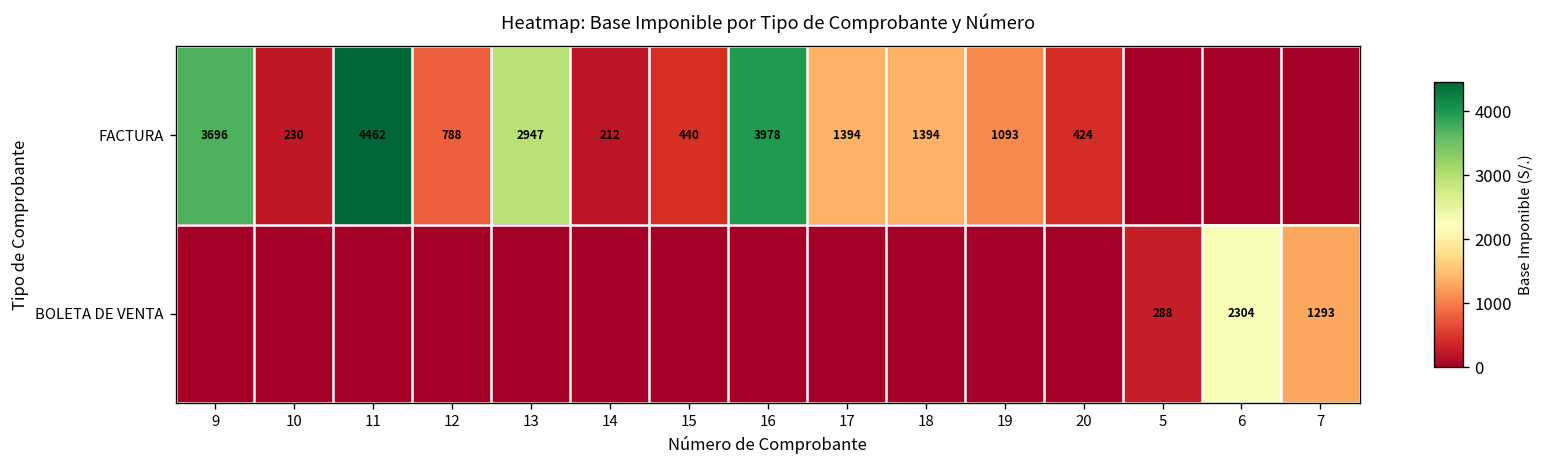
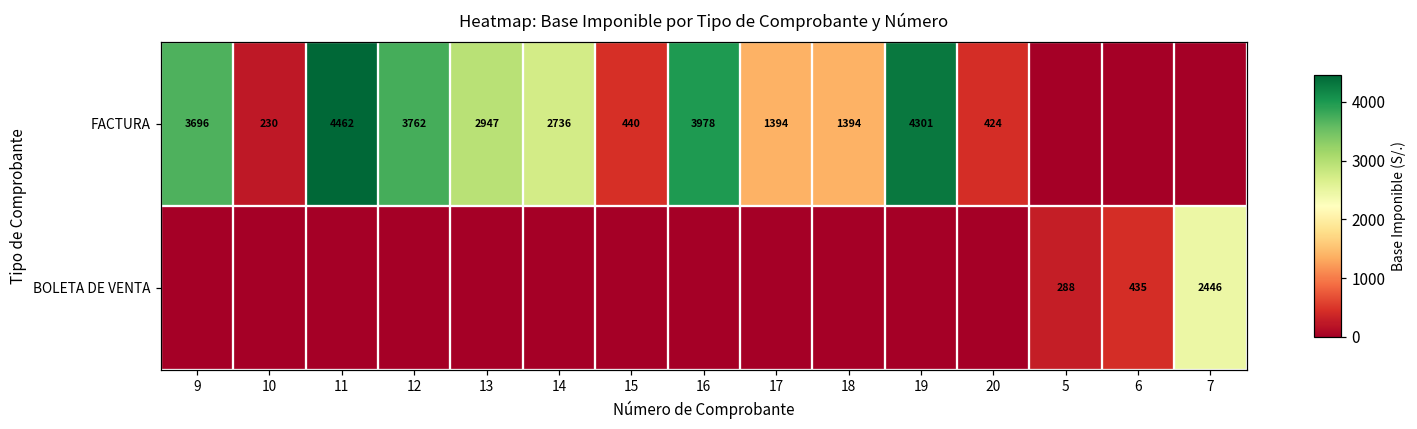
FACTURA, 12: 788 -> 3762
FACTURA, 14: 212 -> 2736
FACTURA, 19: 1093 -> 4301
BOLETA DE VENTA, 6: 2304 -> 435
BOLETA DE VENTA, 7: 1293 -> 2446
